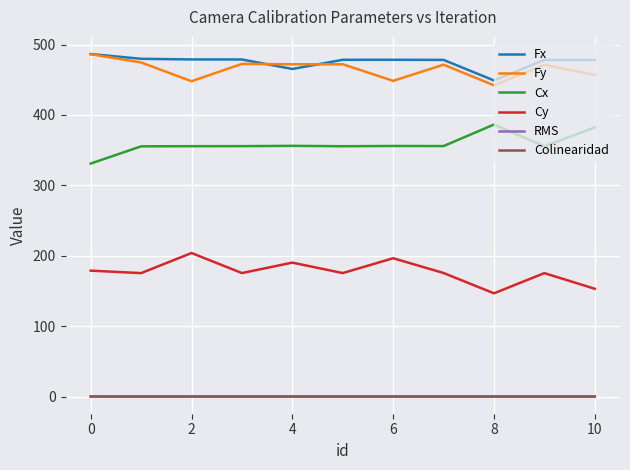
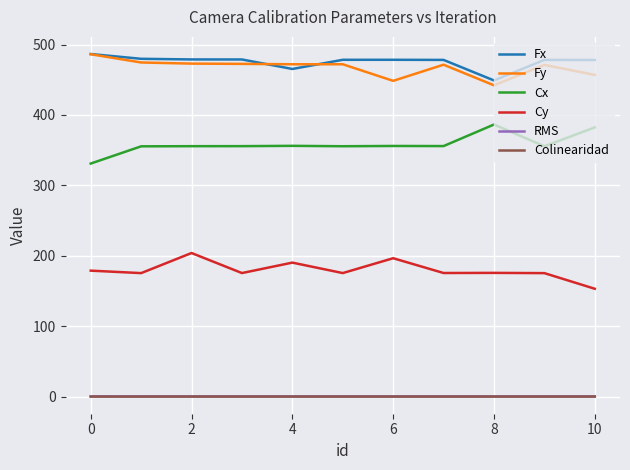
Fy, 2: 450 -> 470
Cy, 8: 150 -> 180
